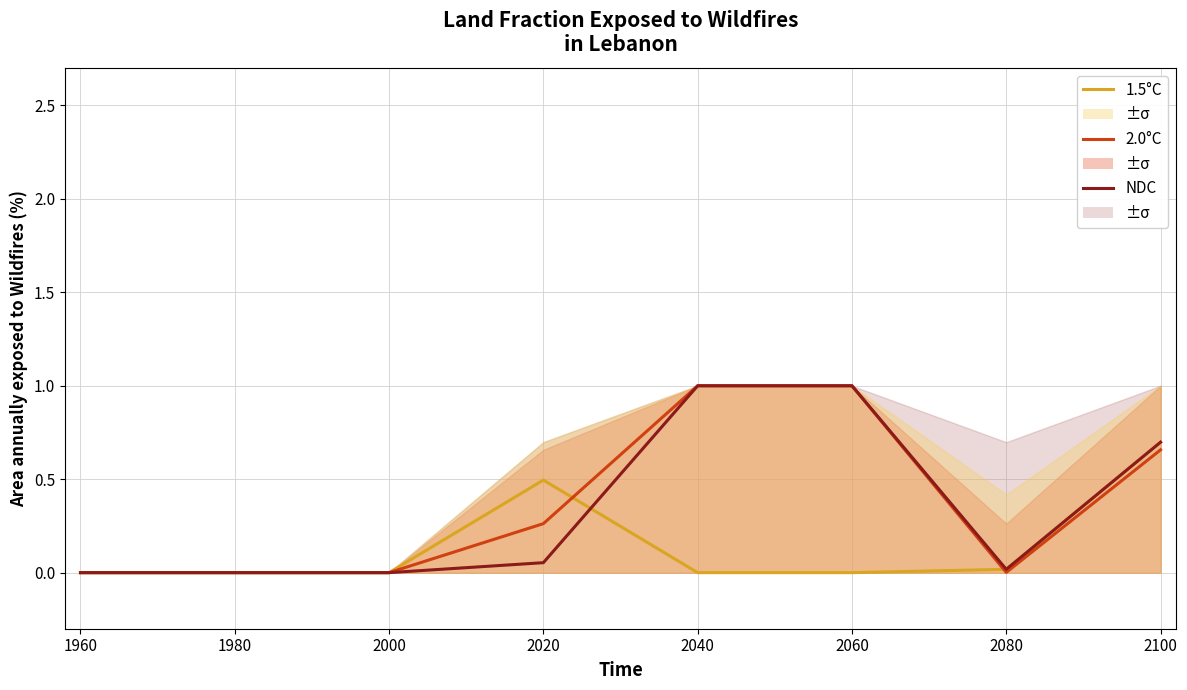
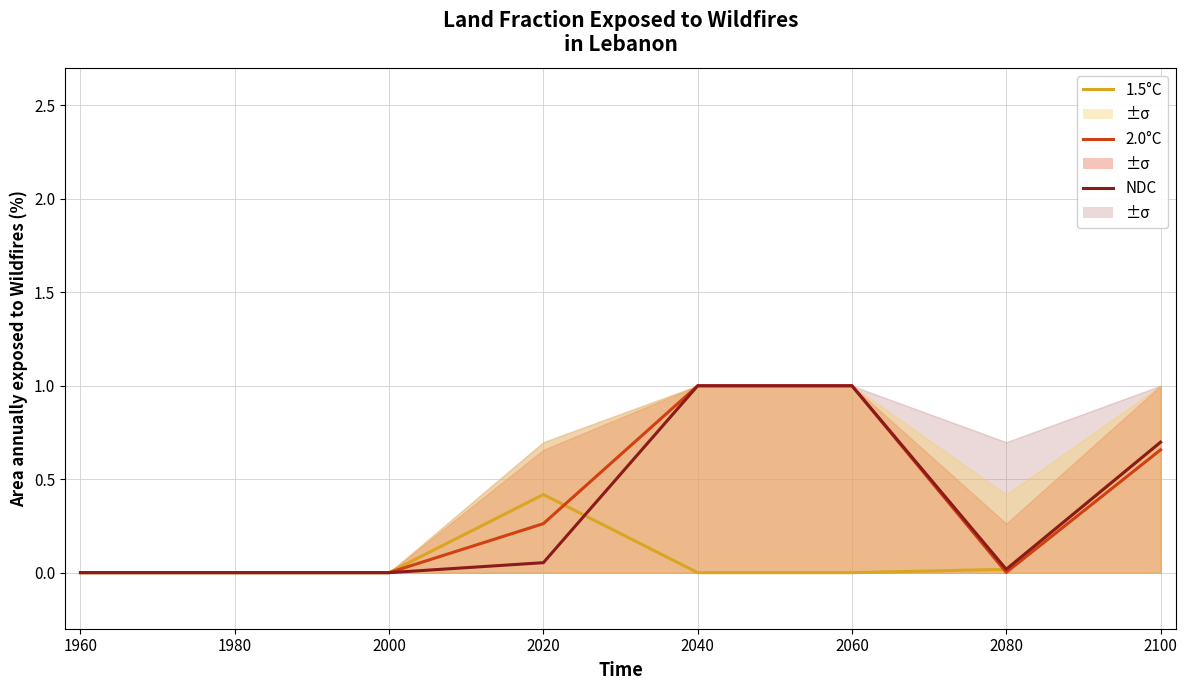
1.5°C, 2020: 0.50 -> 0.42
